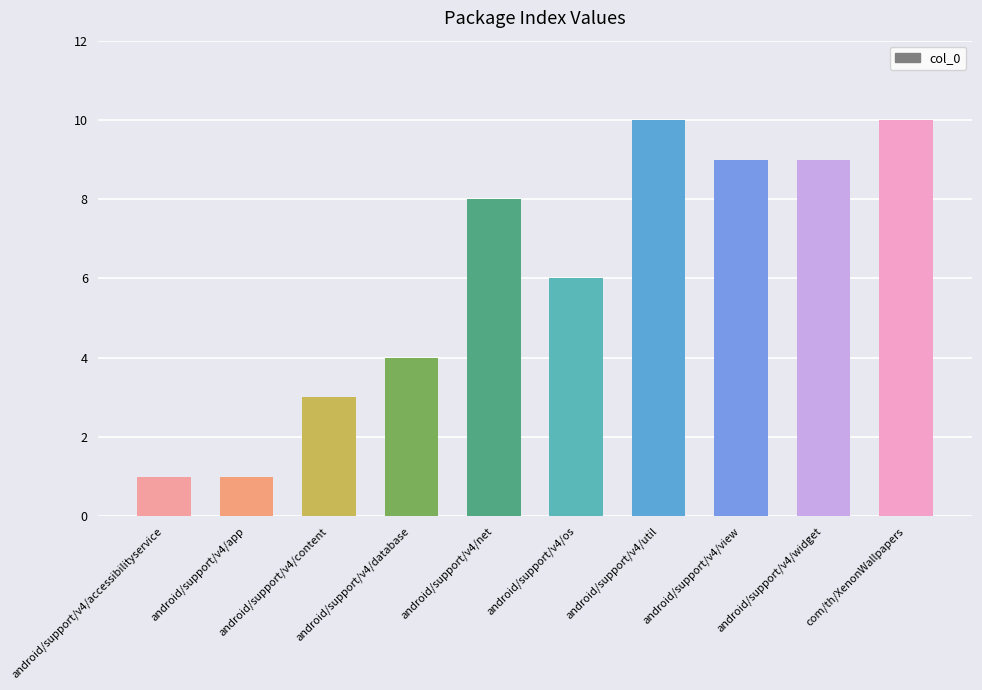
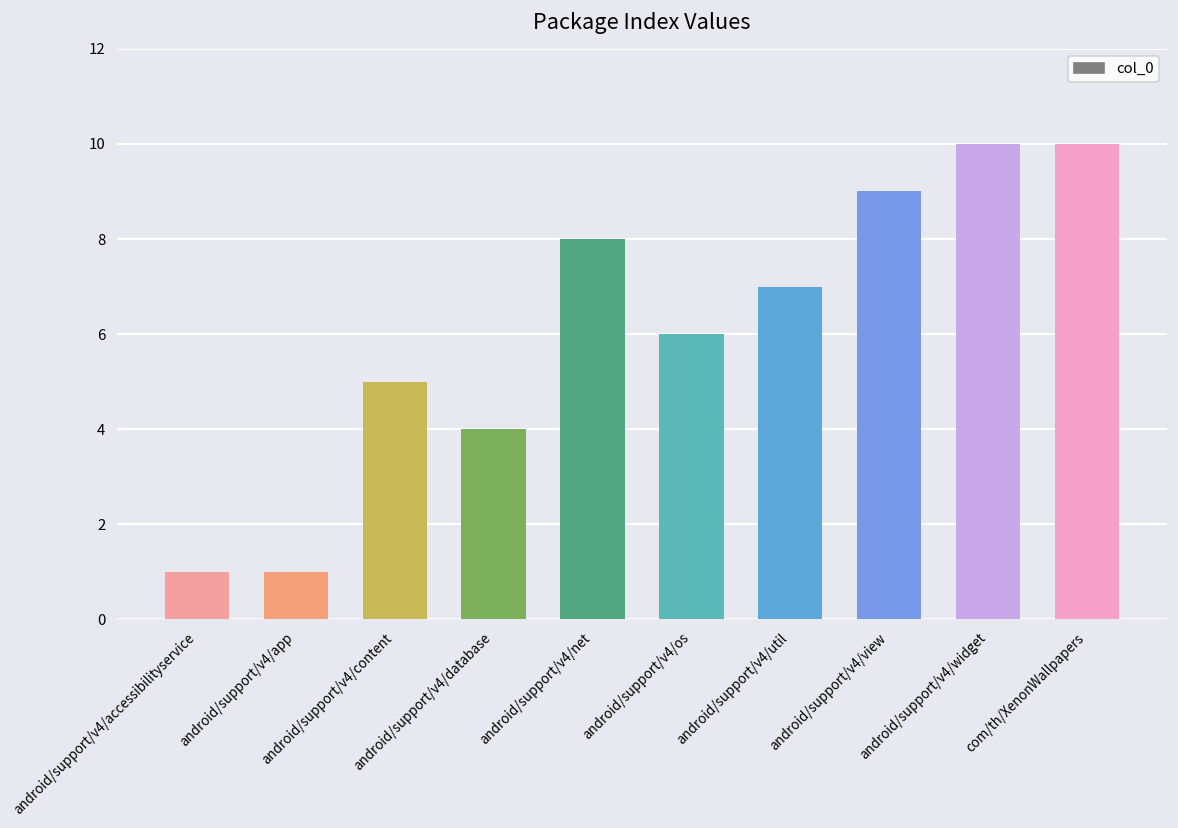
android/support/v4/content: 3 -> 5
android/support/v4/util: 10 -> 7
android/support/v4/widget: 9 -> 10
